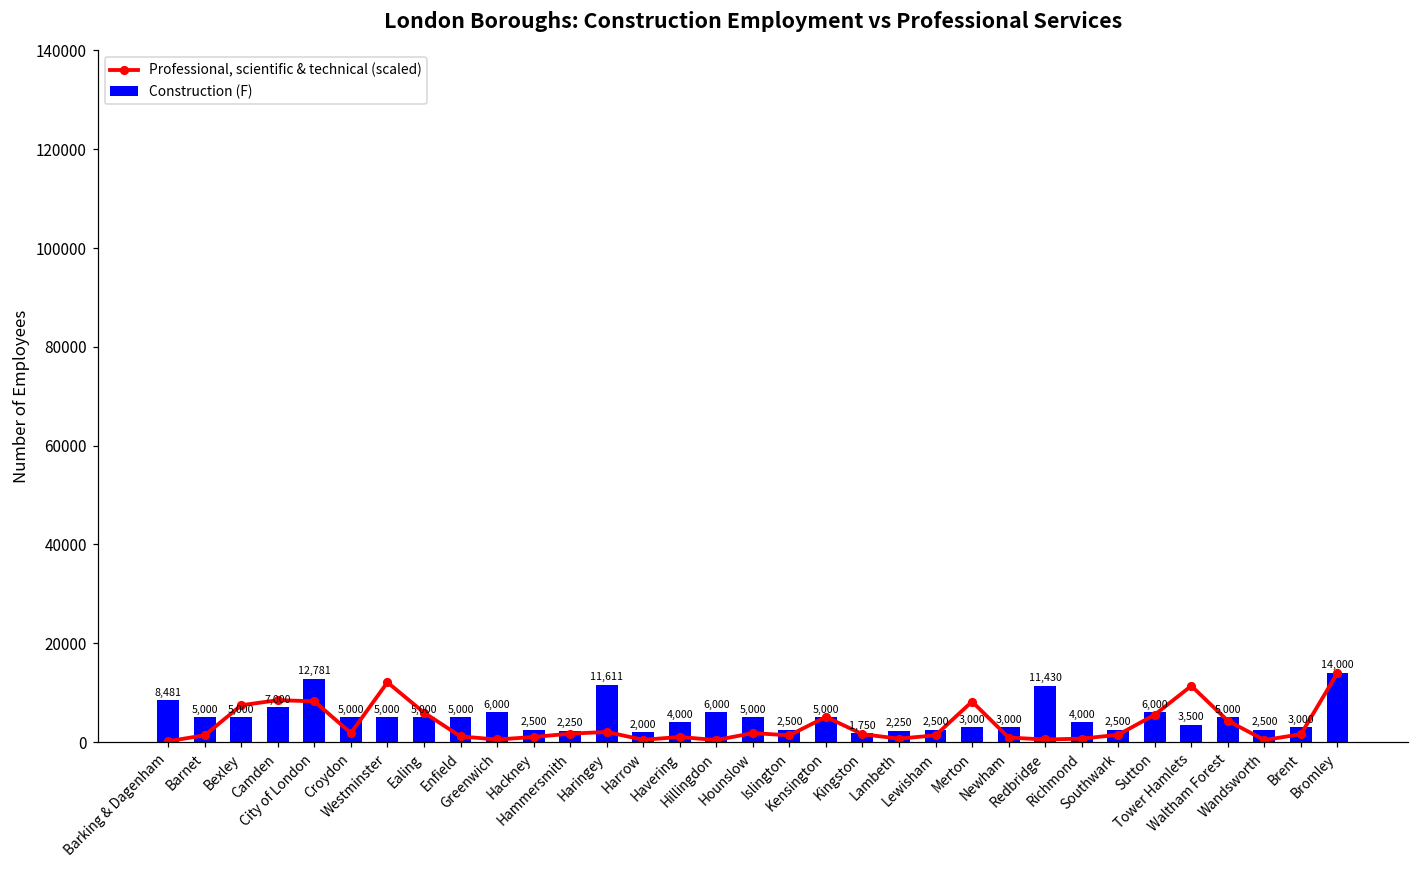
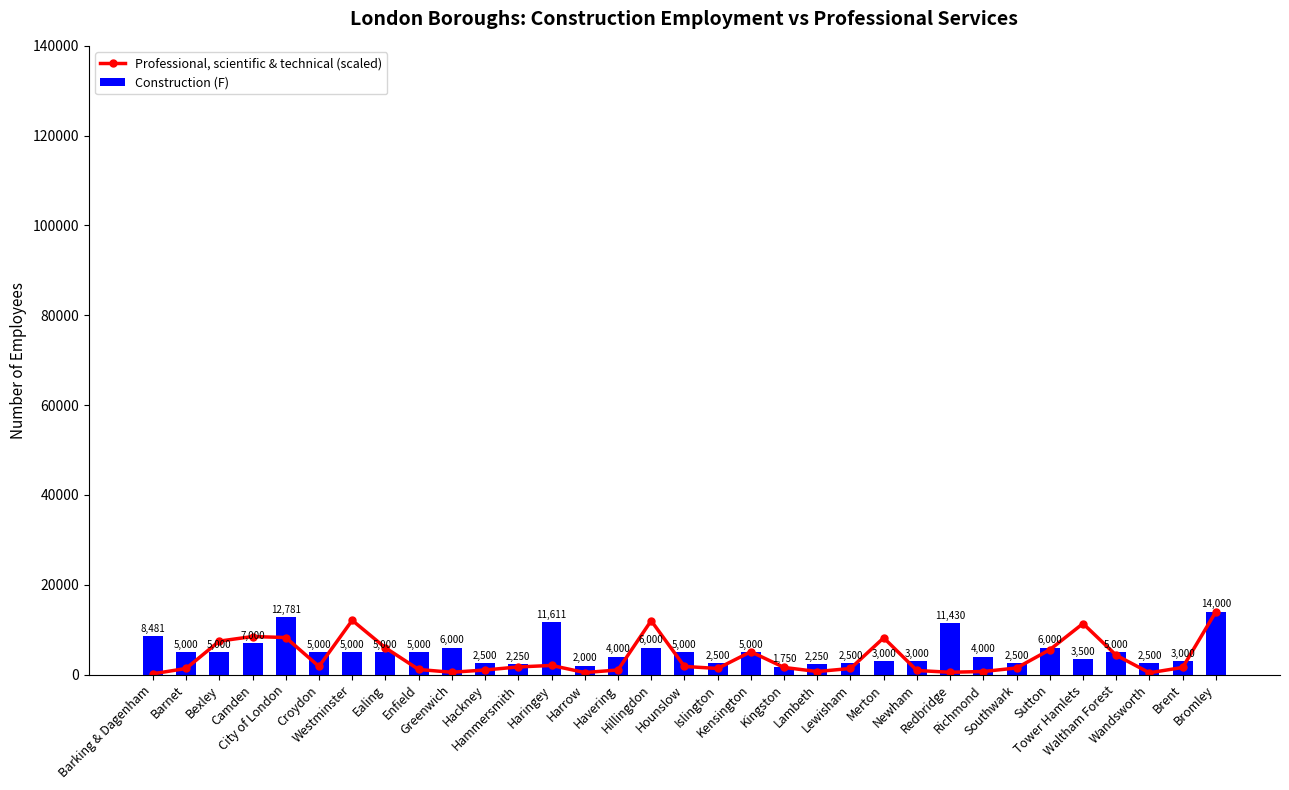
Professional, scientific & technical (scaled), Hillingdon: 0 -> 12000
